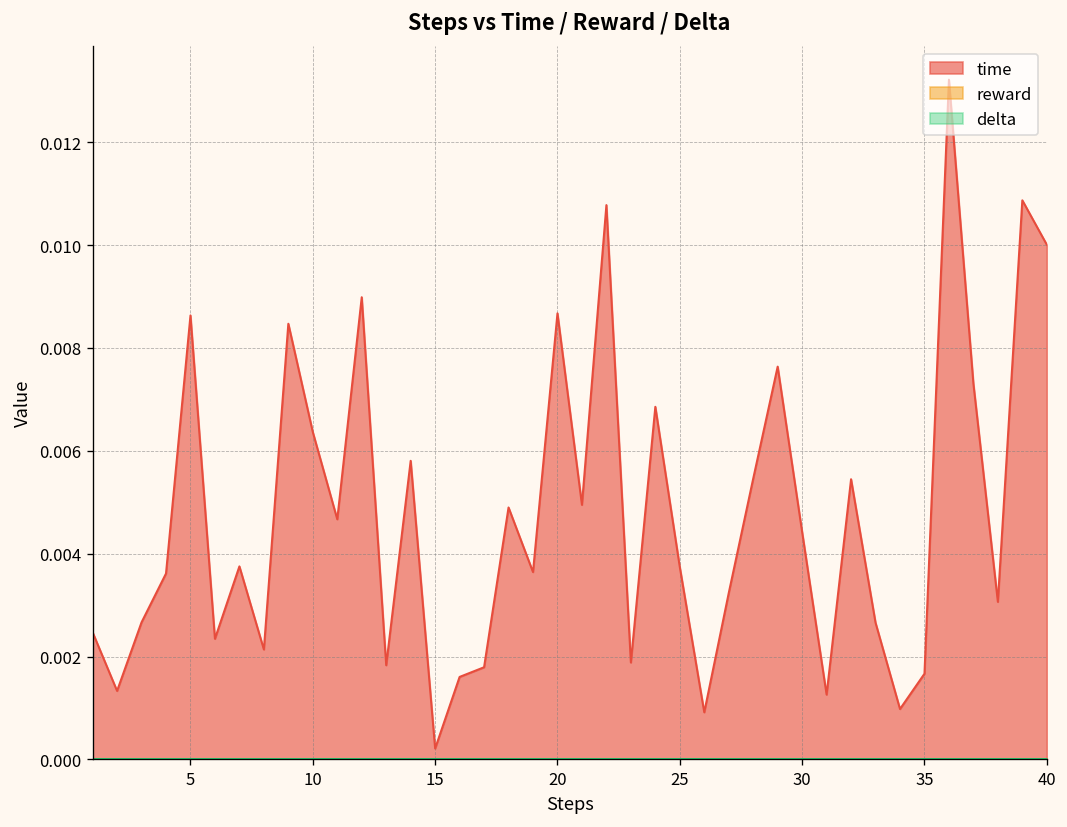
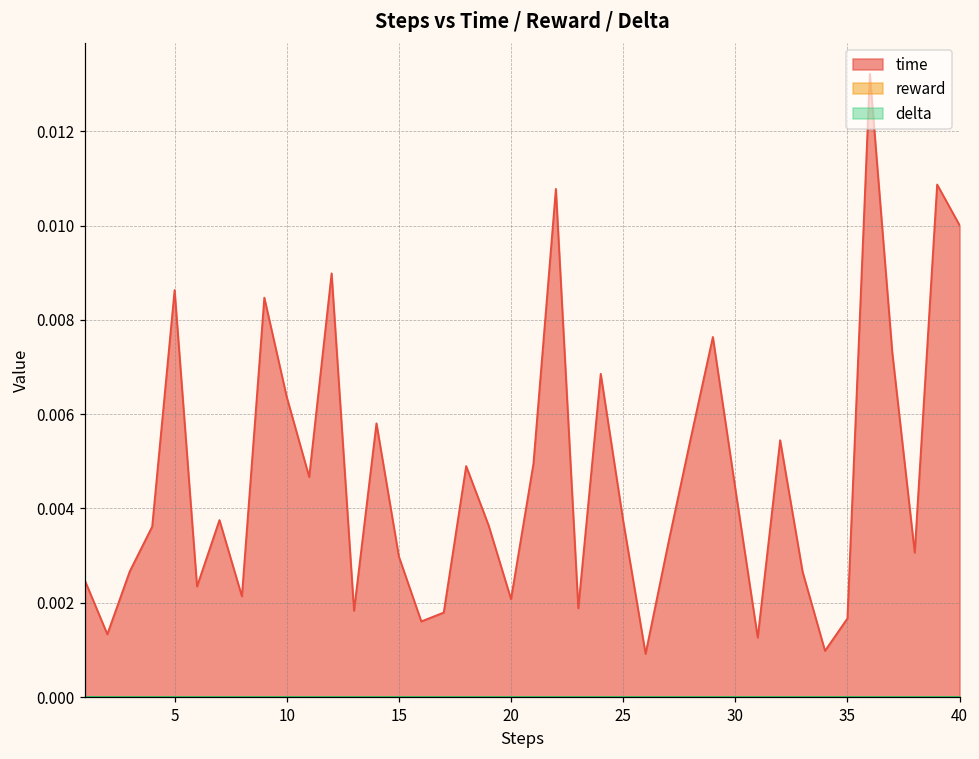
time, 15: 0.0002 -> 0.0030
time, 20: 0.0087 -> 0.0021
